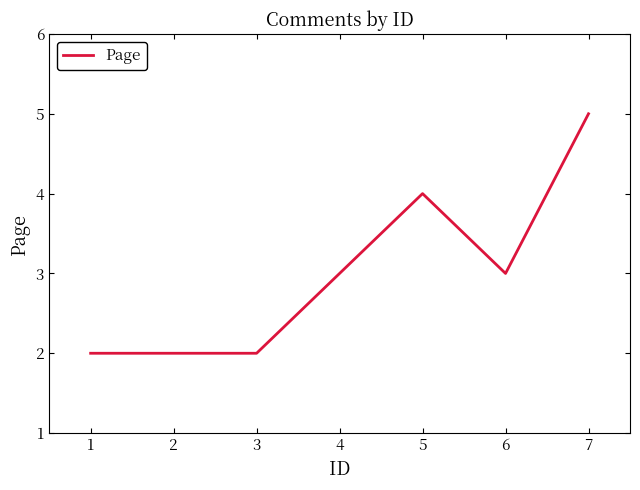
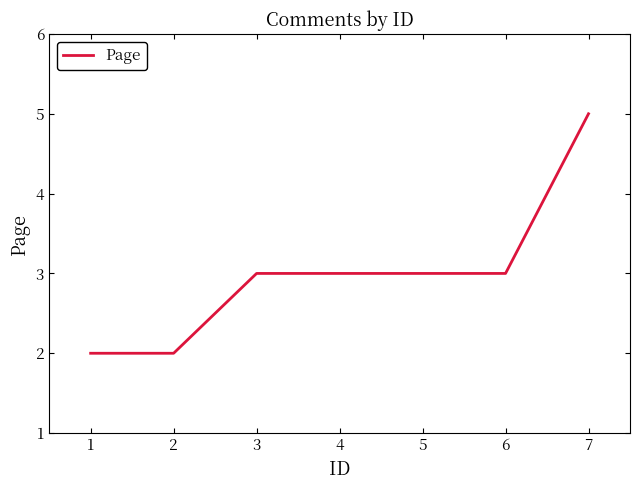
3: 2 -> 3
5: 4 -> 3
